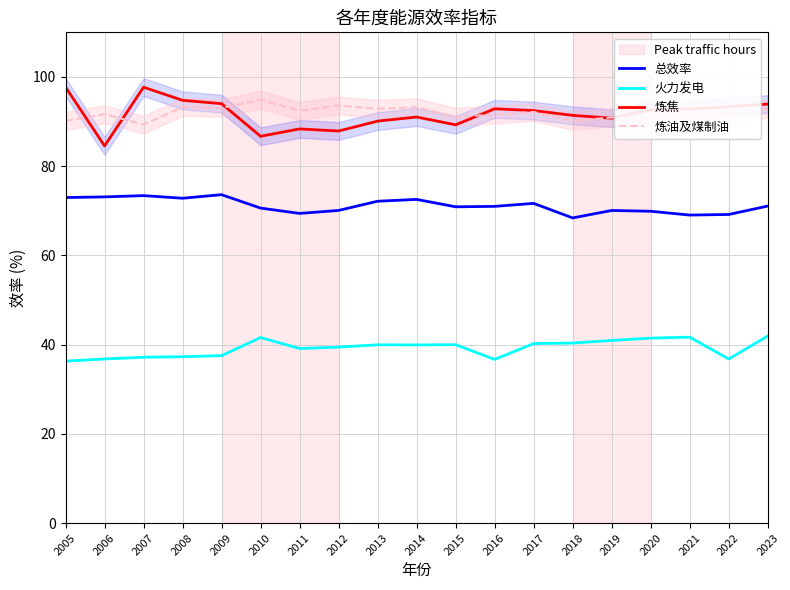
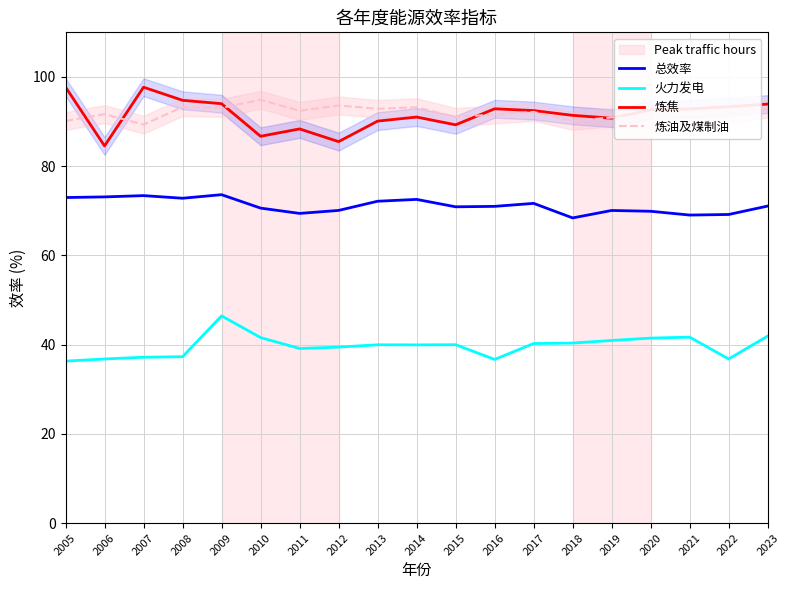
火力发电, 2009: 38 -> 46
炼焦, 2012: 88 -> 86
